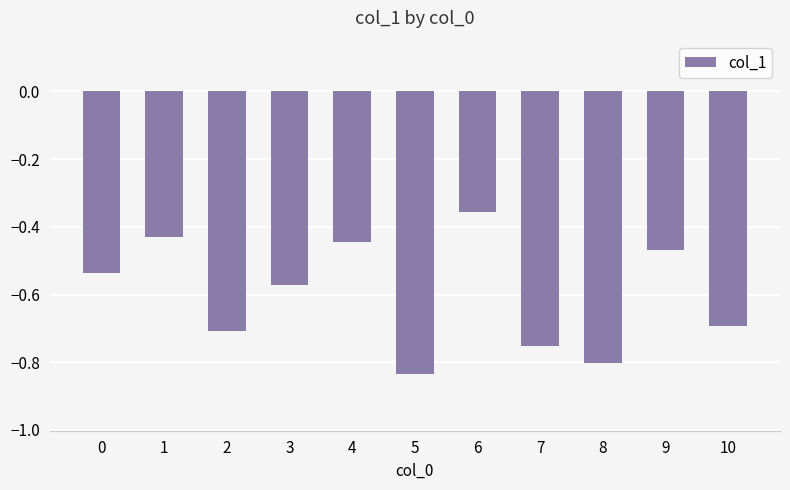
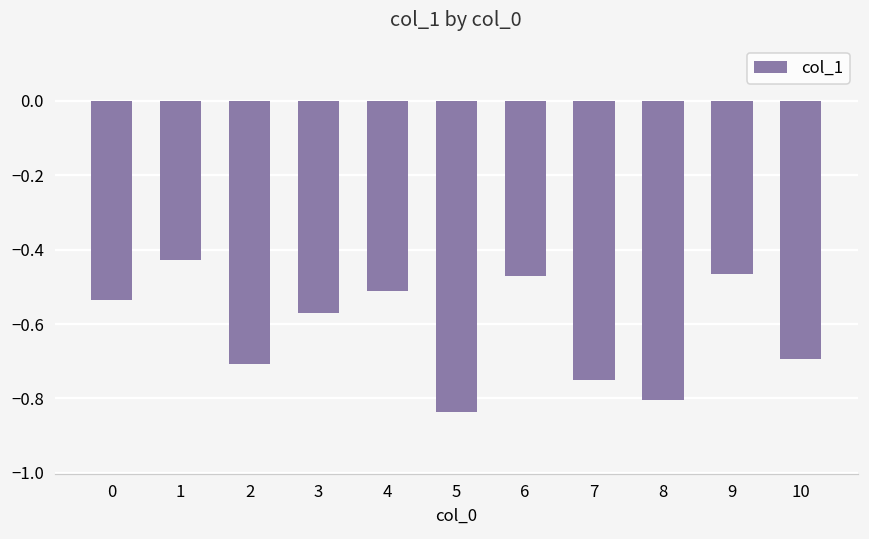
4: -0.45 -> -0.51
6: -0.36 -> -0.47
